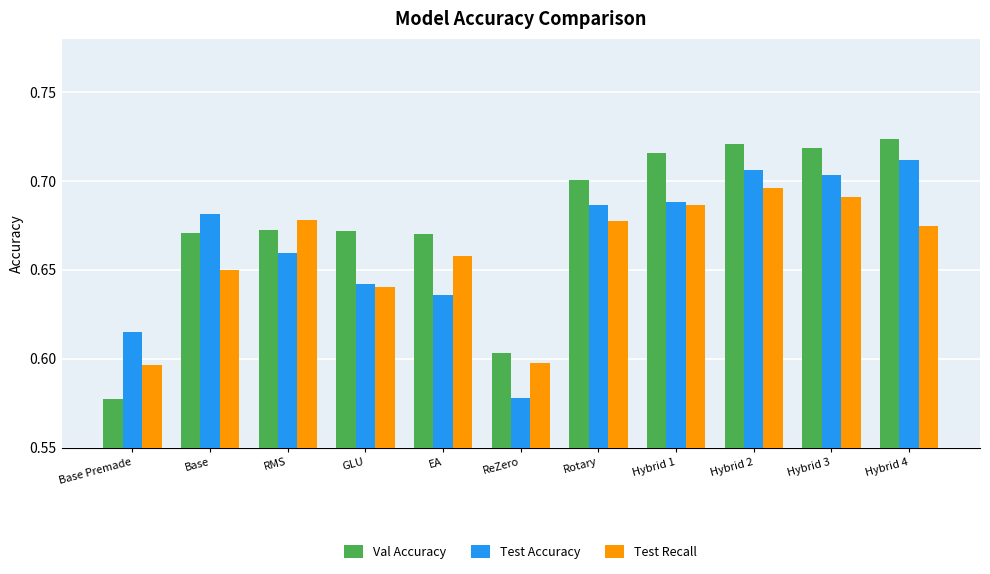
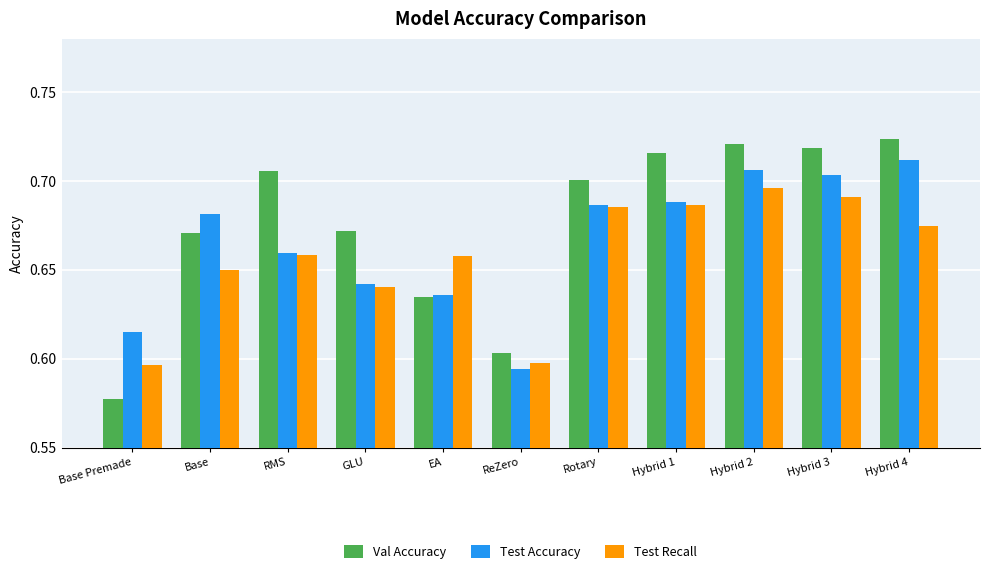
Val Accuracy, RMS: 0.672 -> 0.706
Test Recall, RMS: 0.678 -> 0.658
Val Accuracy, EA: 0.670 -> 0.634
Test Accuracy, ReZero: 0.578 -> 0.594
Test Recall, Rotary: 0.677 -> 0.685
